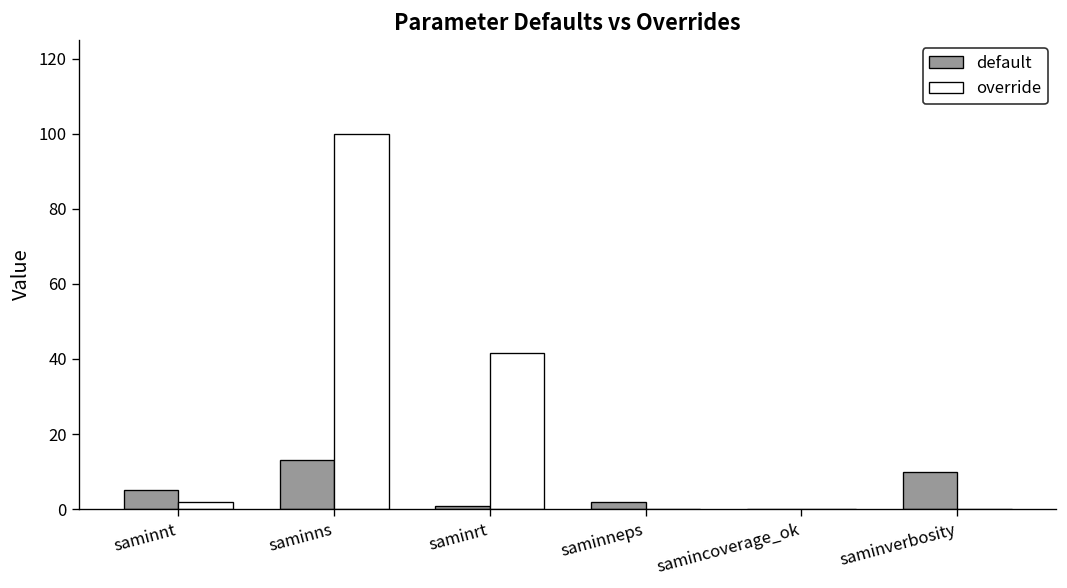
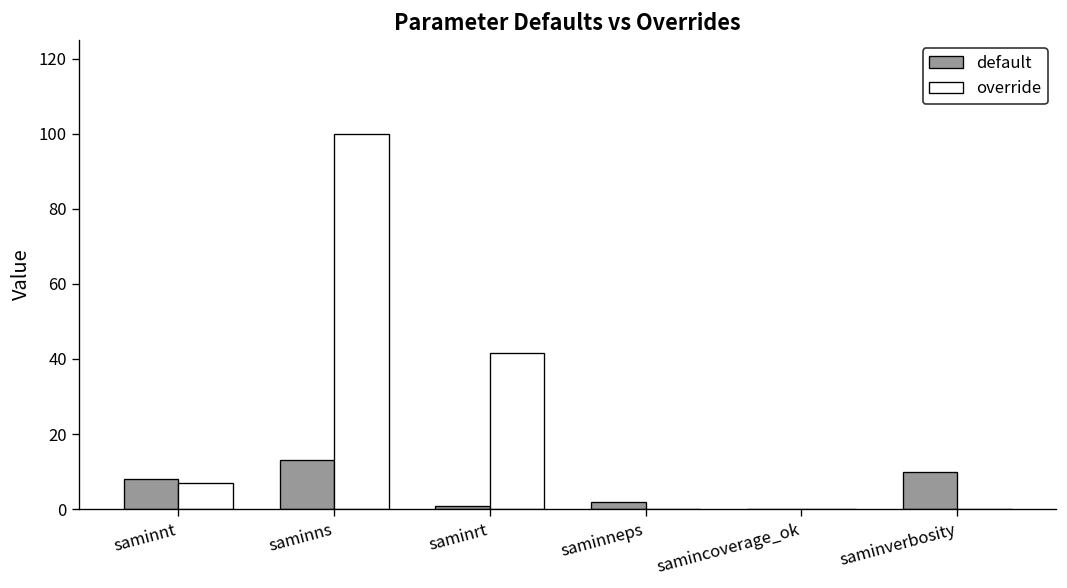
default, saminnt: 5 -> 8
override, saminnt: 2 -> 7
